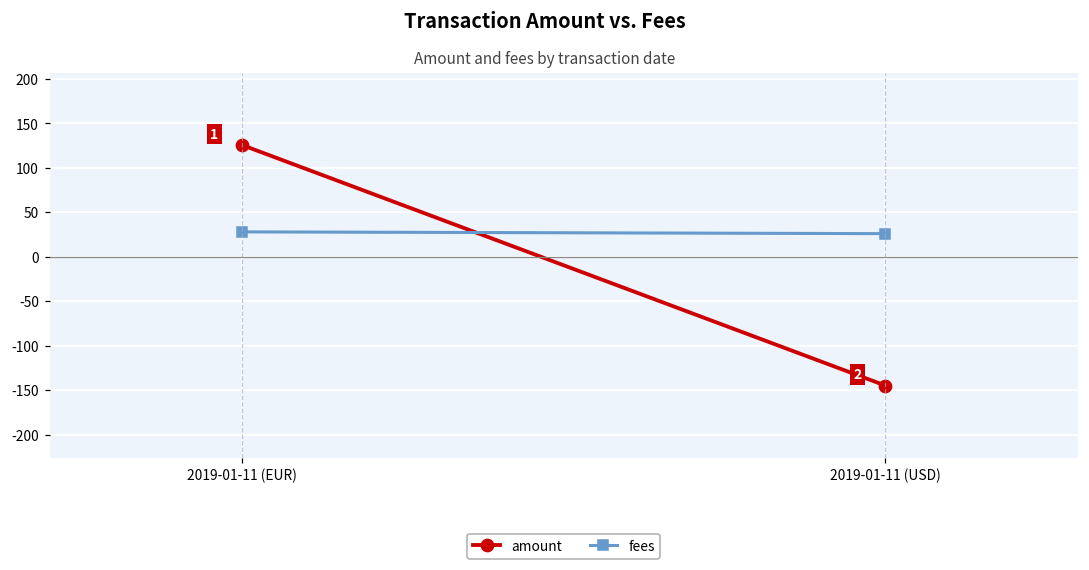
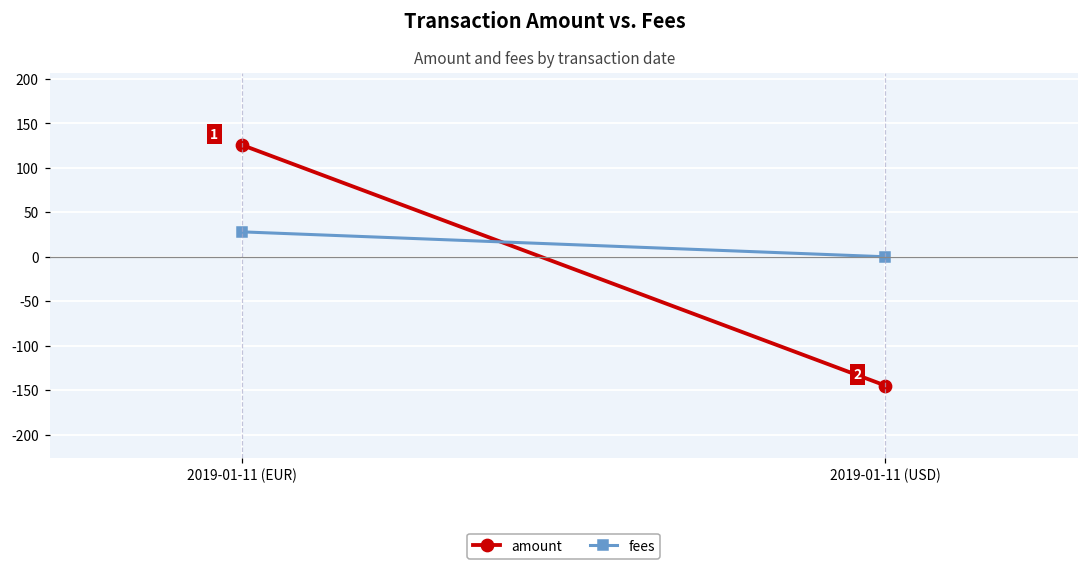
fees, 2019-01-11 (USD): 30 -> 0
